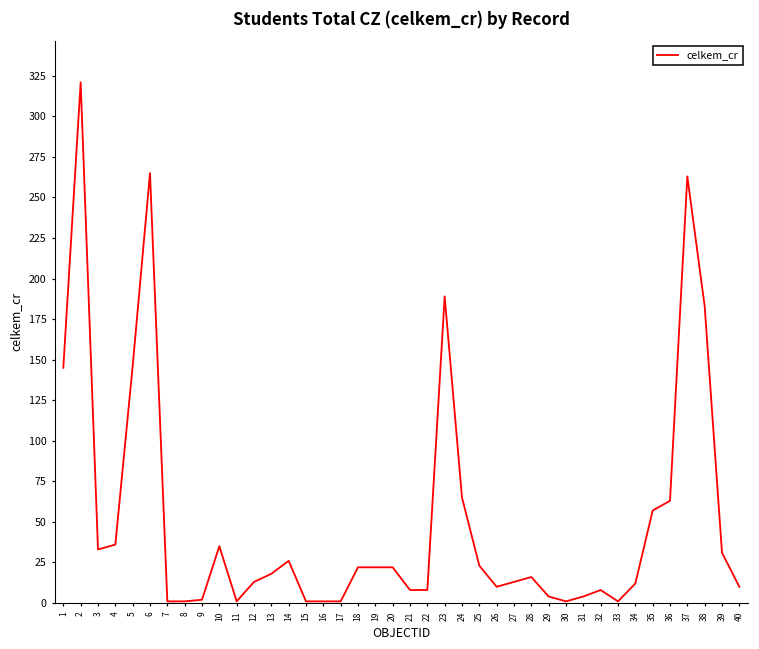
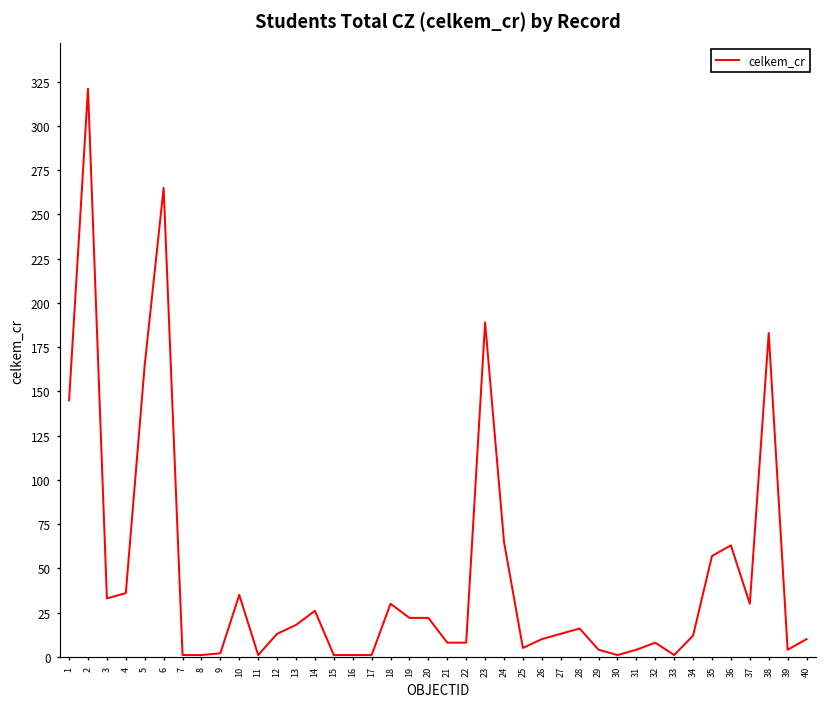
5: 146 -> 165
18: 22 -> 30
25: 23 -> 5
37: 263 -> 30
39: 31 -> 4
